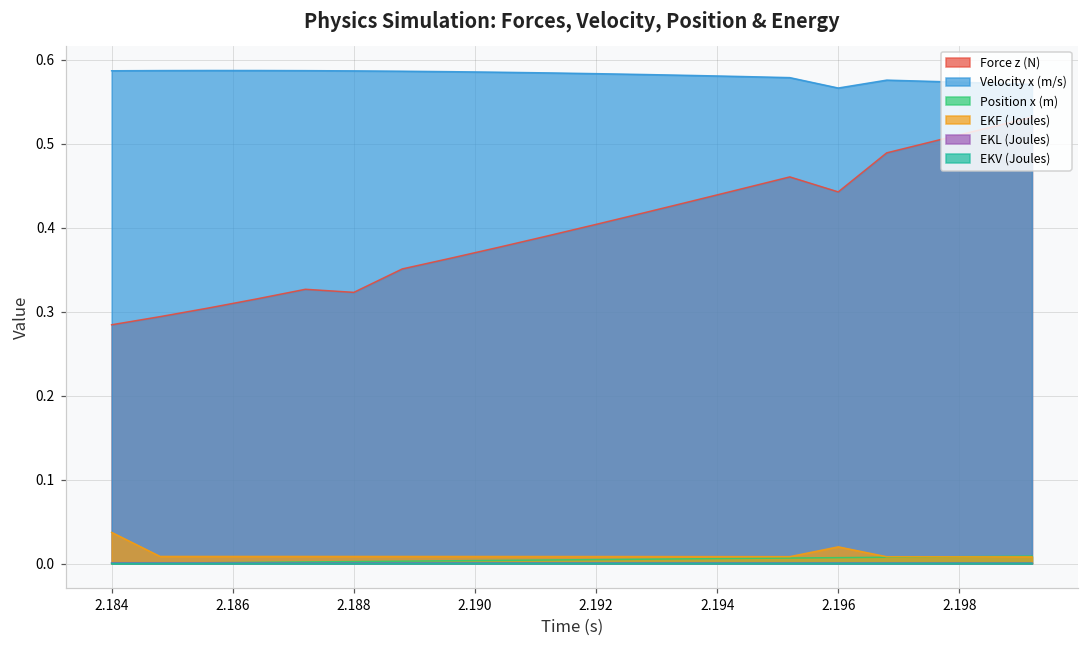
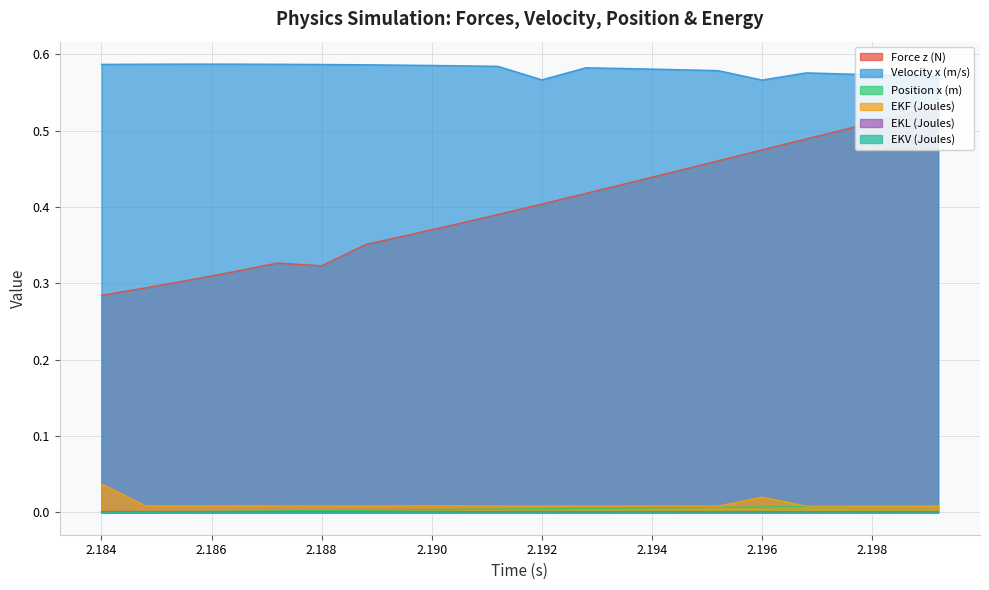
Velocity x (m/s), 2.192: 0.58 -> 0.57
Force z (N), 2.196: 0.44 -> 0.47
